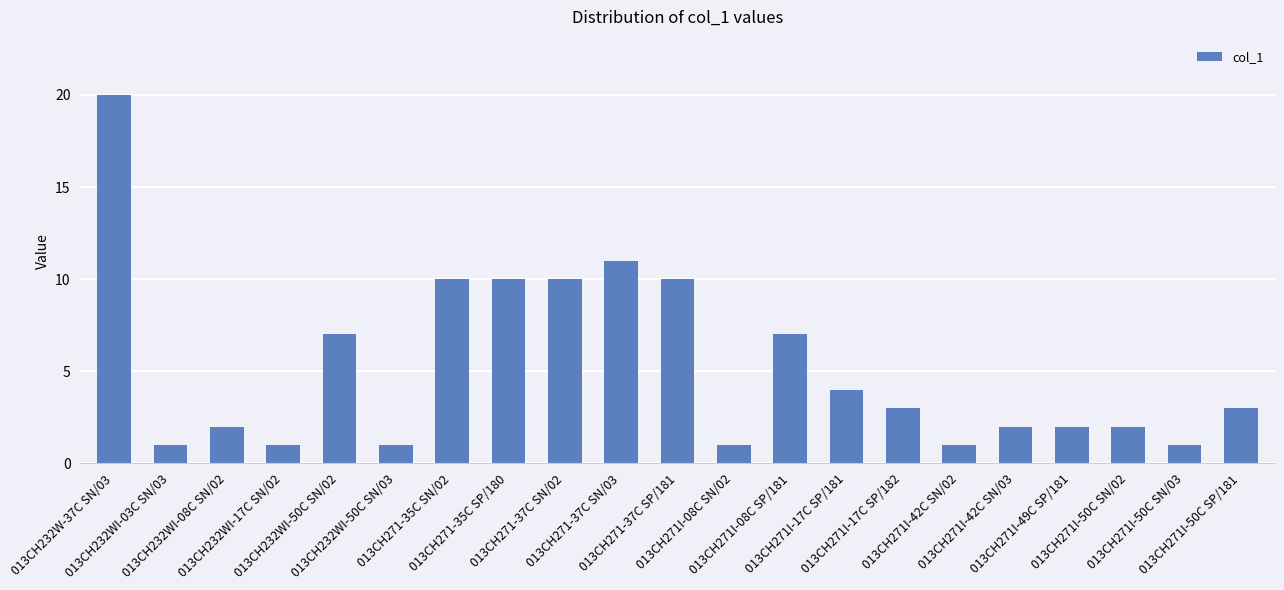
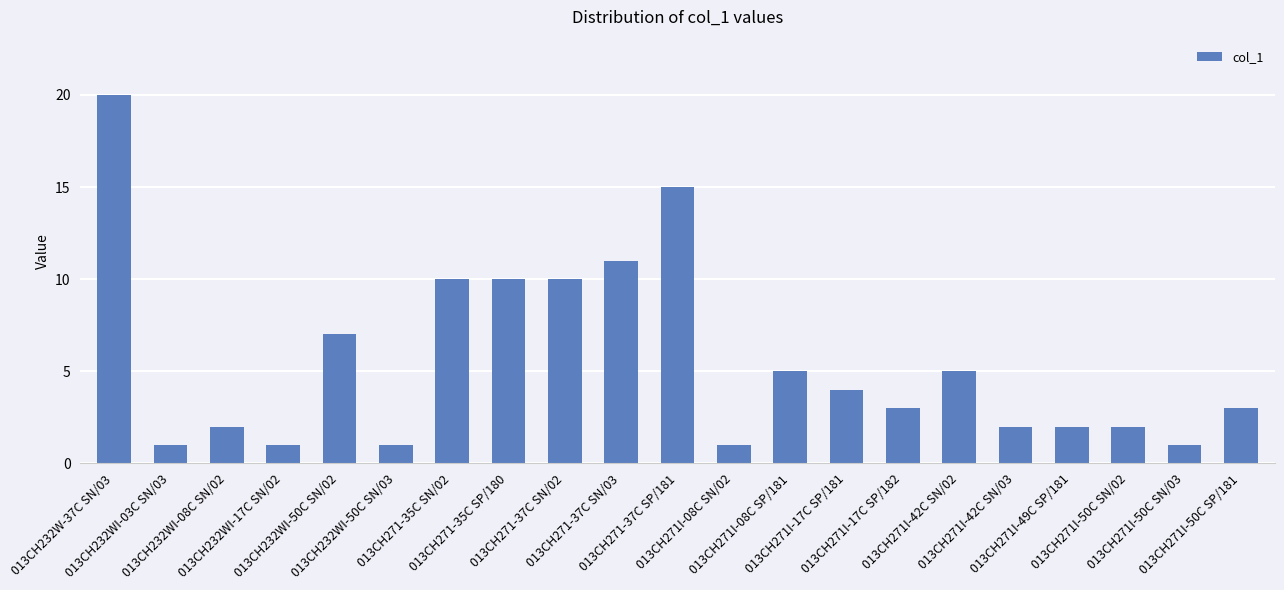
013CH271-37C SP/181: 10 -> 15
013CH271I-08C SP/181: 7 -> 5
013CH271I-42C SN/02: 1 -> 5
